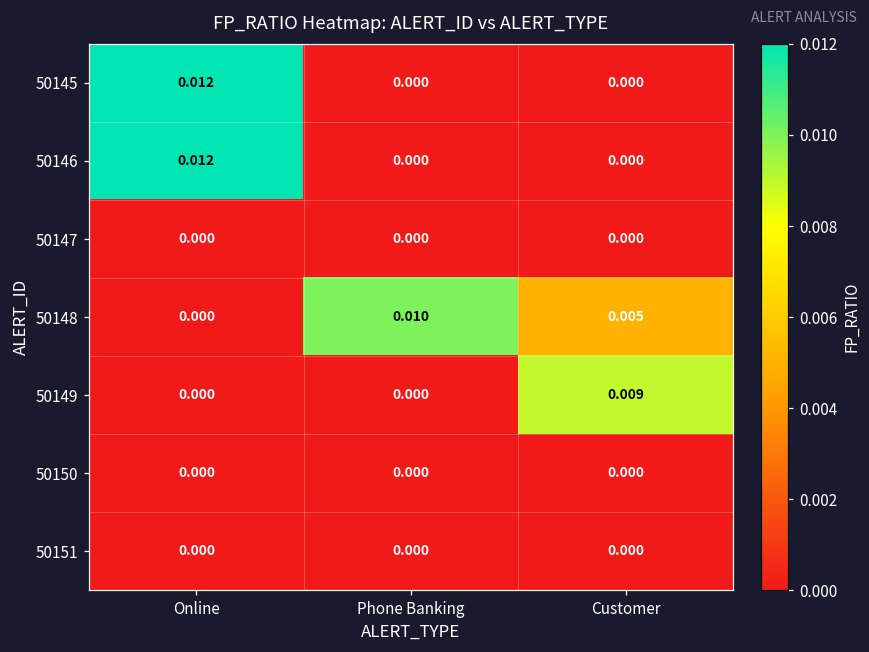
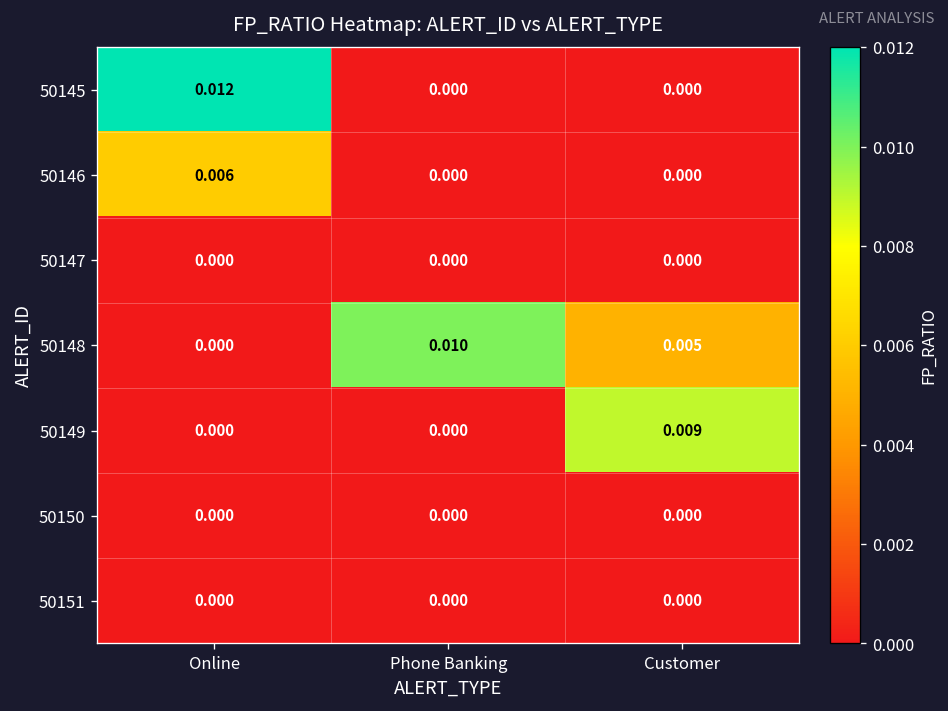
50146, Online: 0.012 -> 0.006
